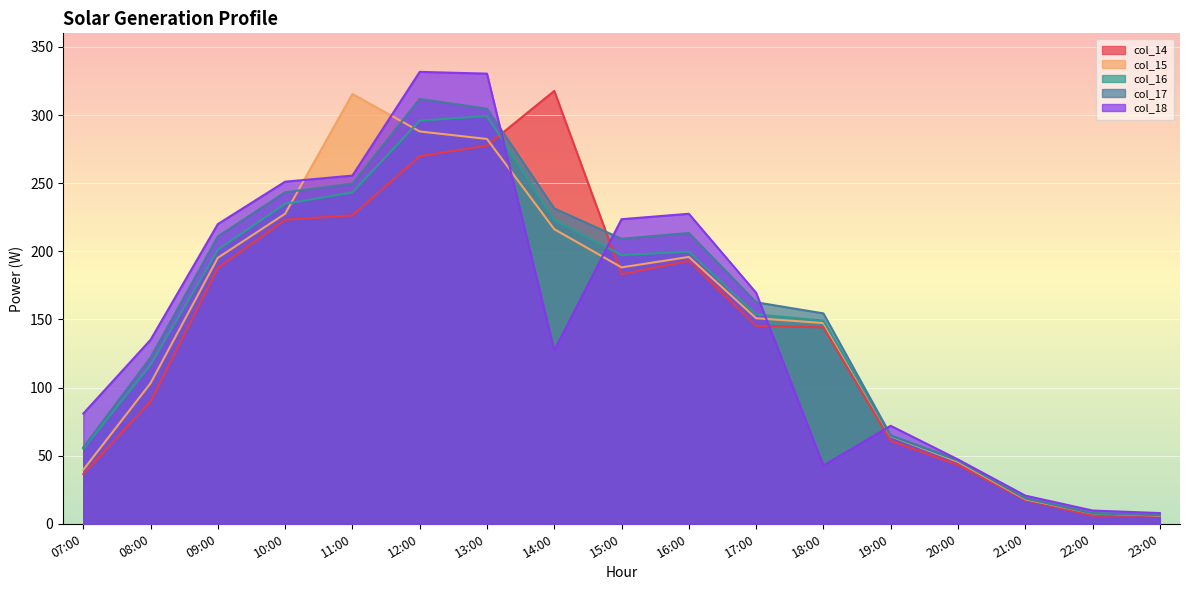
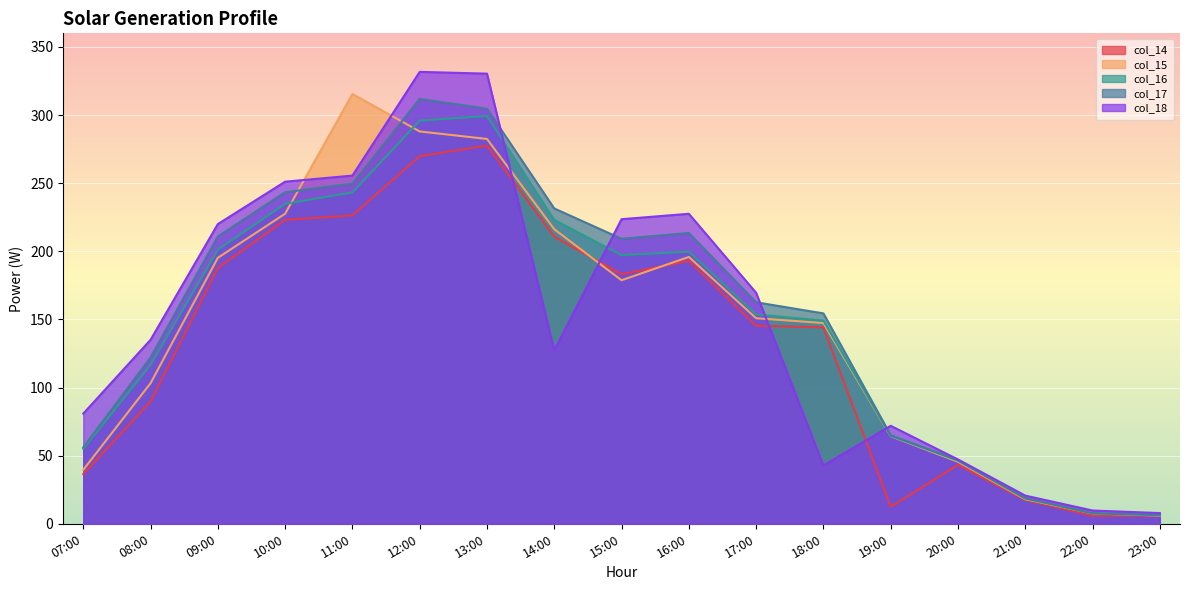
col_14, 14:00: 318 -> 211
col_15, 15:00: 188 -> 179
col_14, 19:00: 61 -> 12
